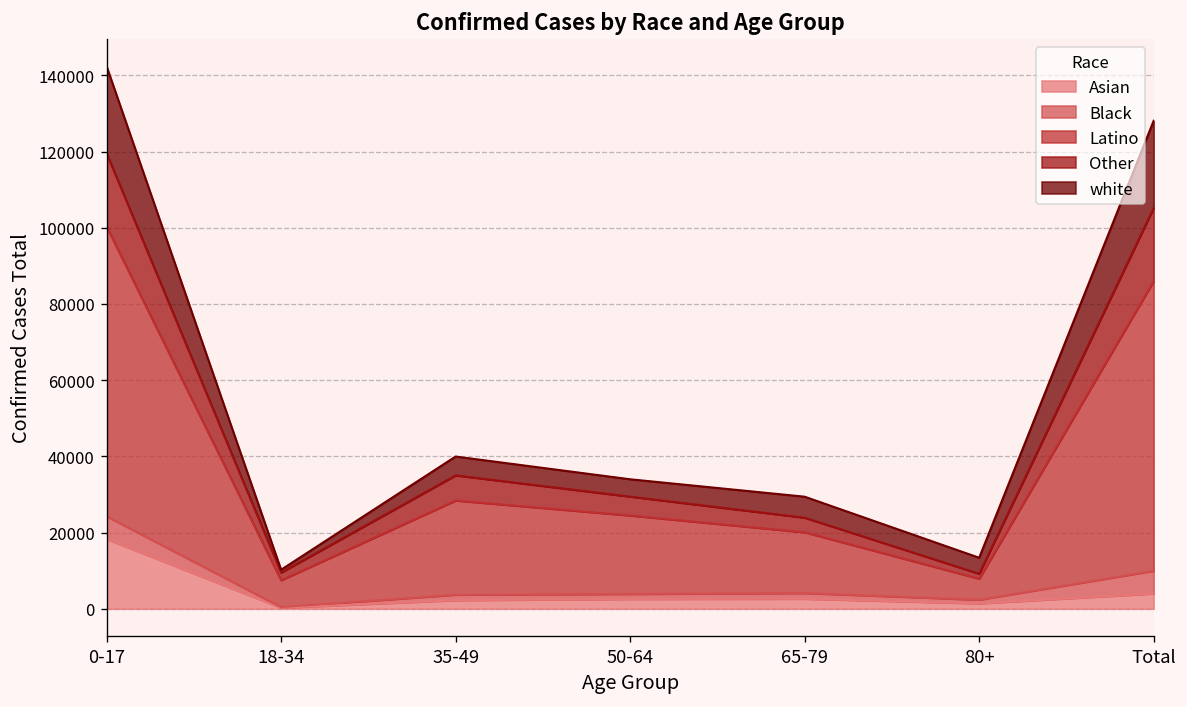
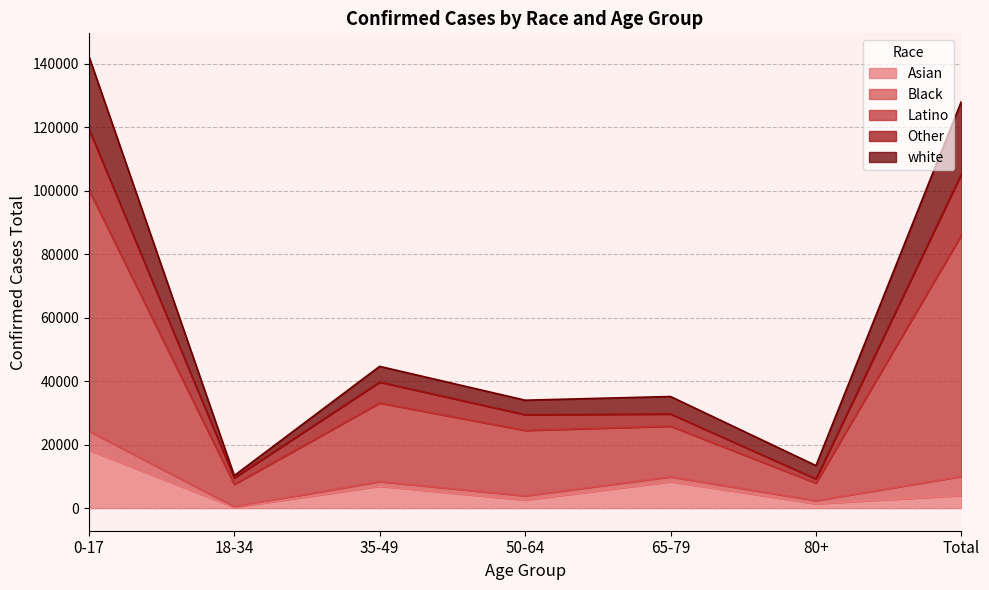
Asian, 35-49: 2000 -> 7000
Asian, 65-79: 3000 -> 8000
